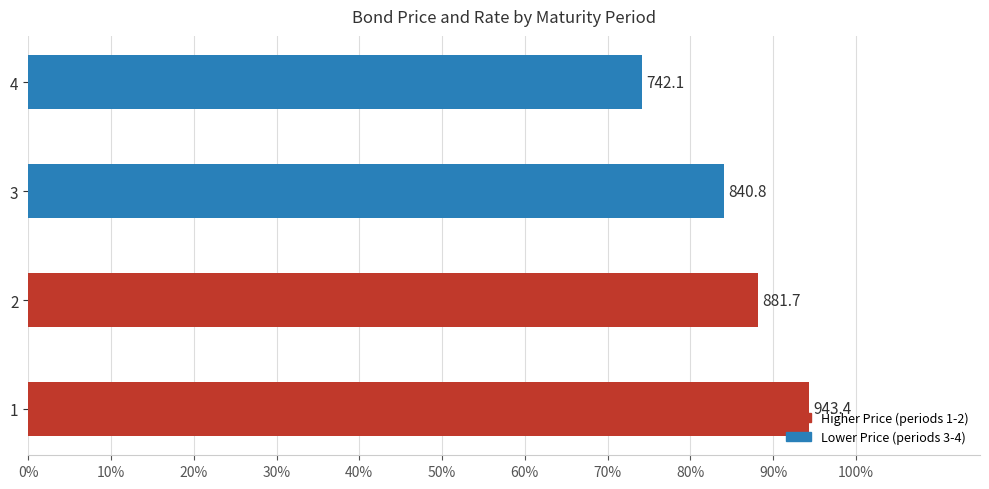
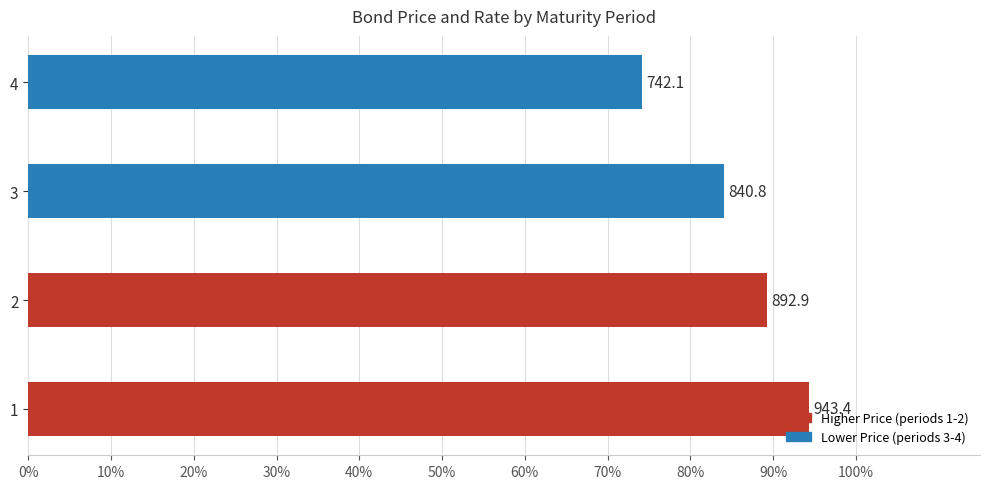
2: 881.7 -> 892.9
